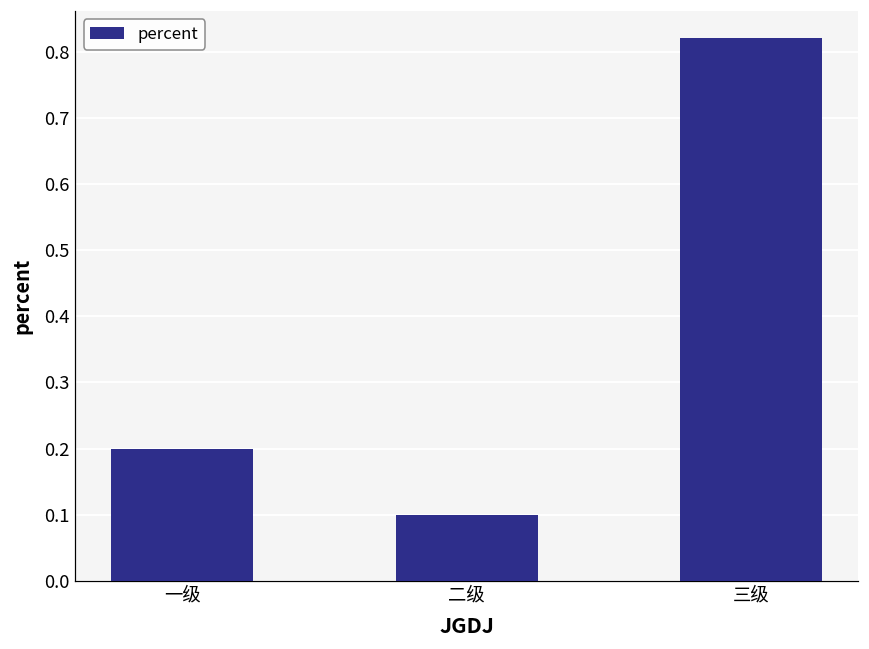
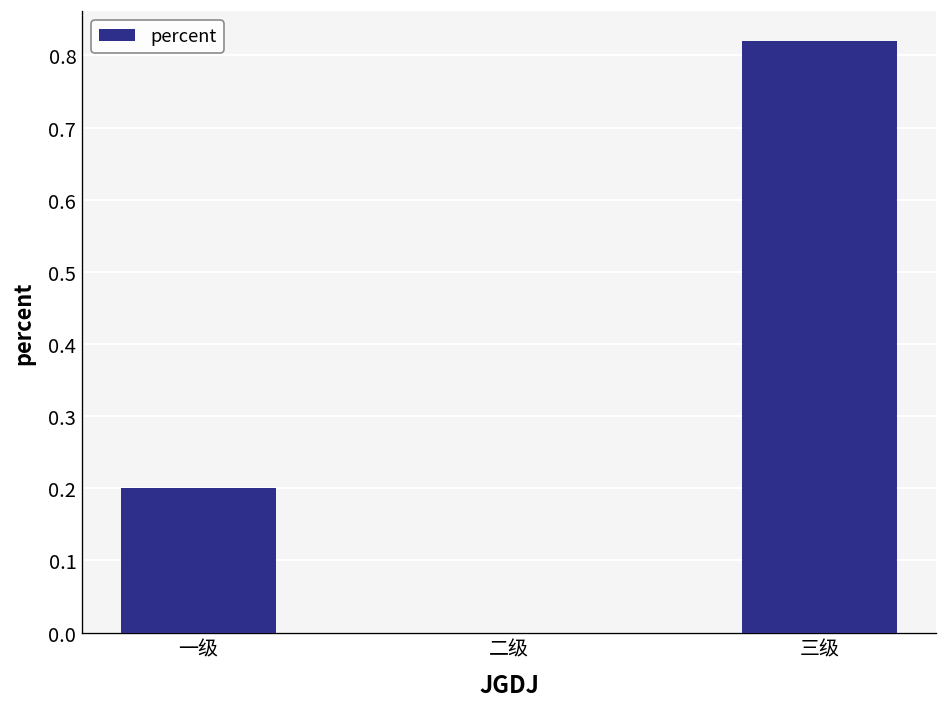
二级: 0.1 -> 0.0
